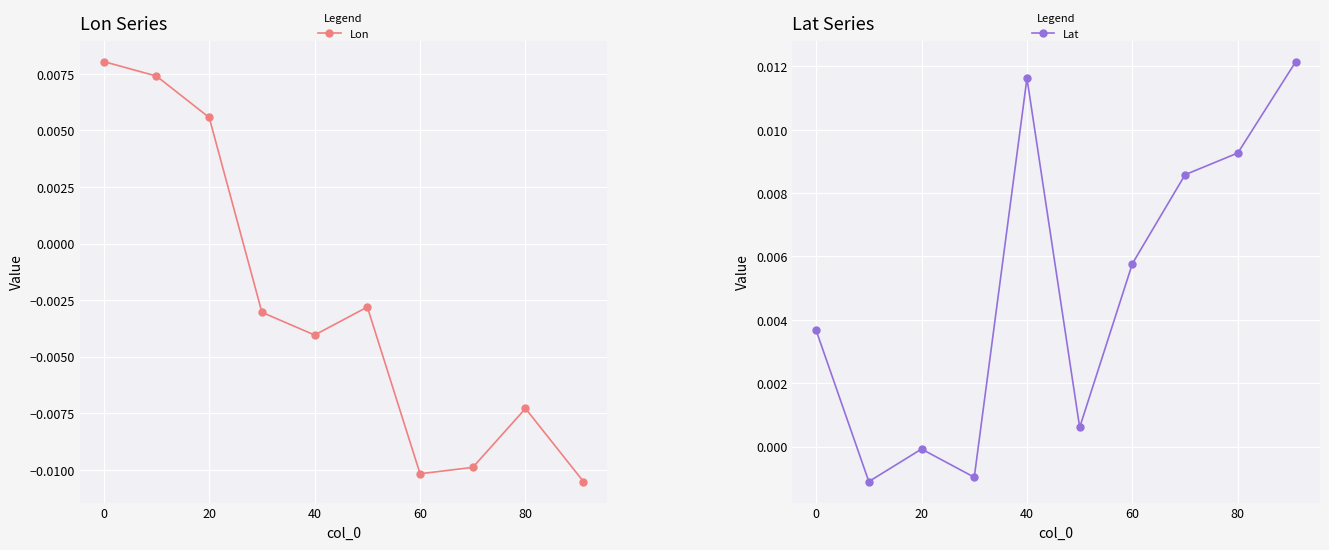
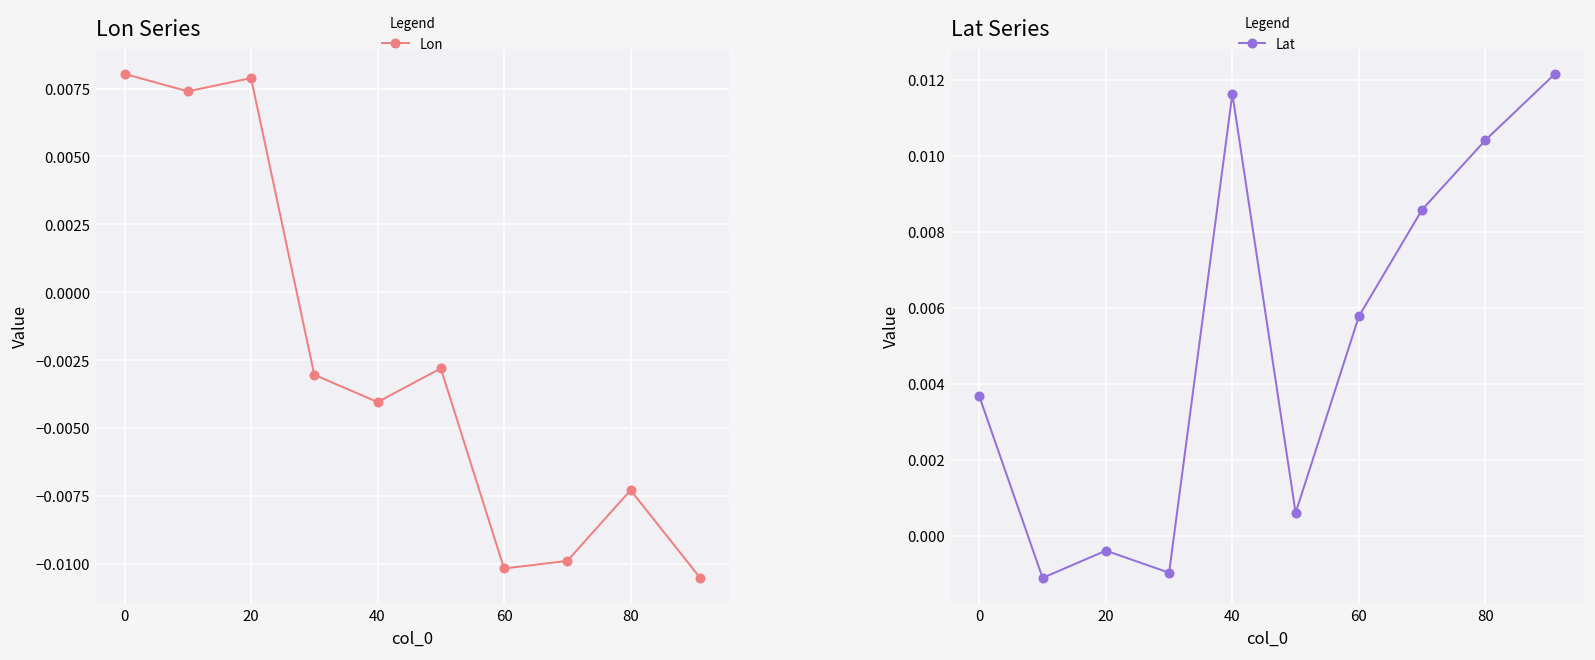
Lon Series, 20: 0.0056 -> 0.0079
Lat Series, 20: -0.0001 -> -0.0004
Lat Series, 80: 0.0093 -> 0.0104
